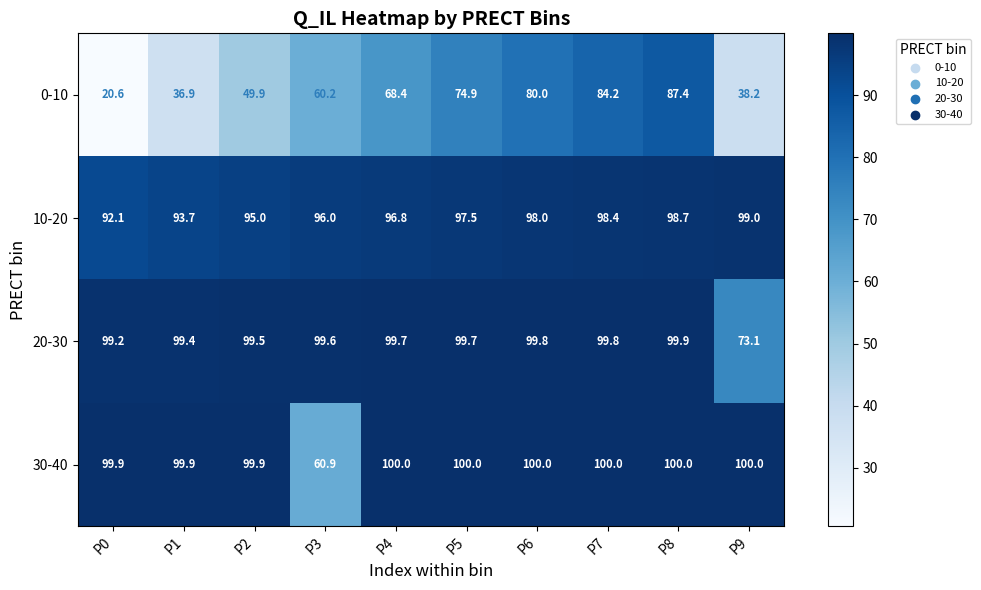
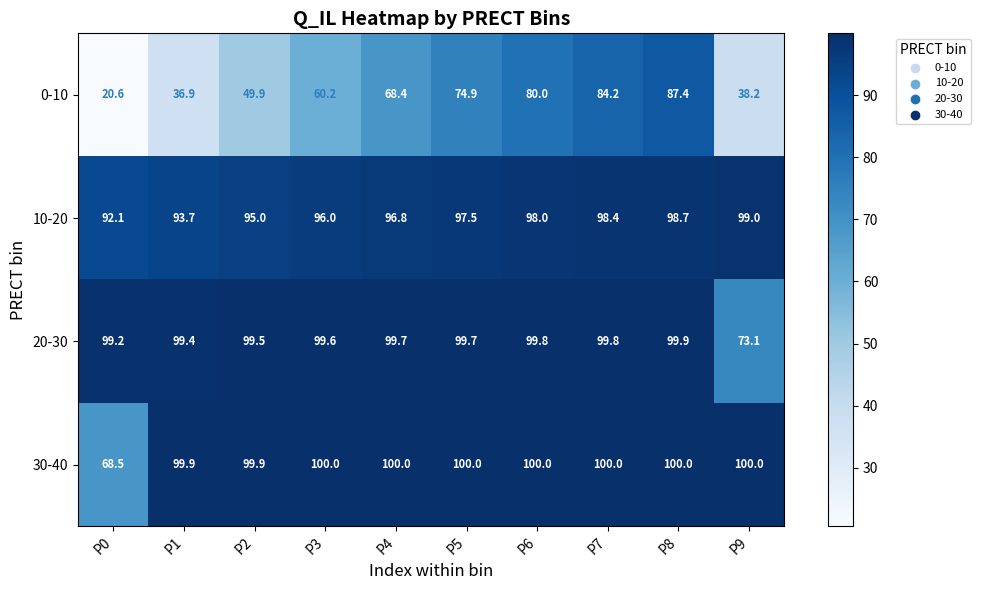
30-40, P0: 99.9 -> 68.5
30-40, P3: 60.9 -> 100.0
